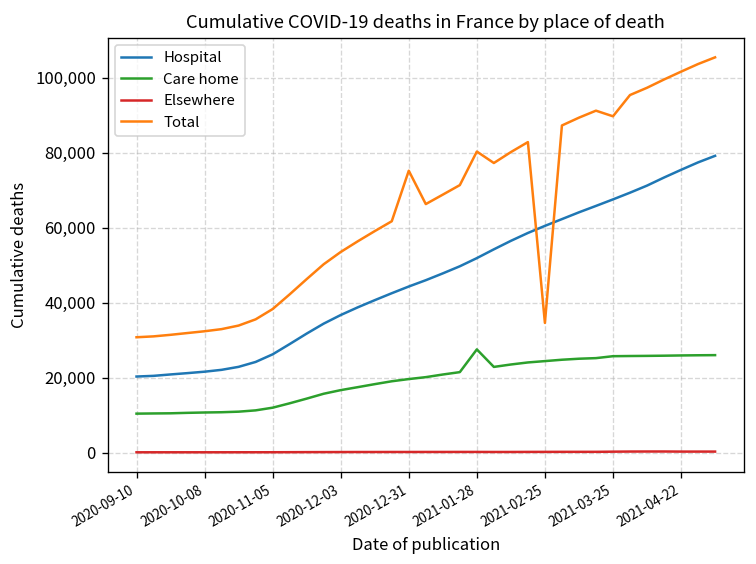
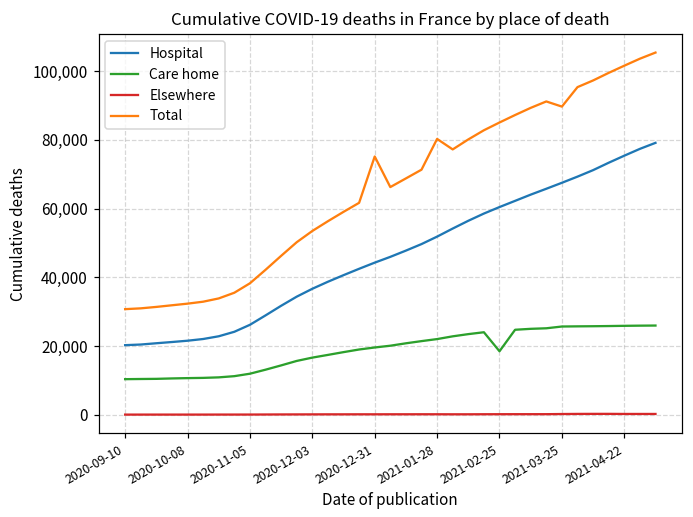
Care home, 2021-01-28: 28,000 -> 22,000
Care home, 2021-02-25: 24,000 -> 19,000
Total, 2021-02-25: 35,000 -> 85,000
